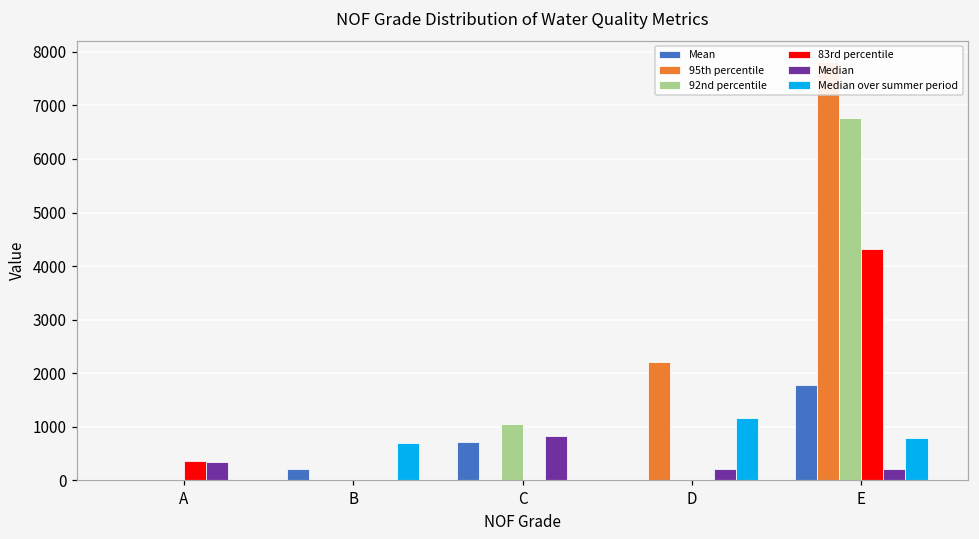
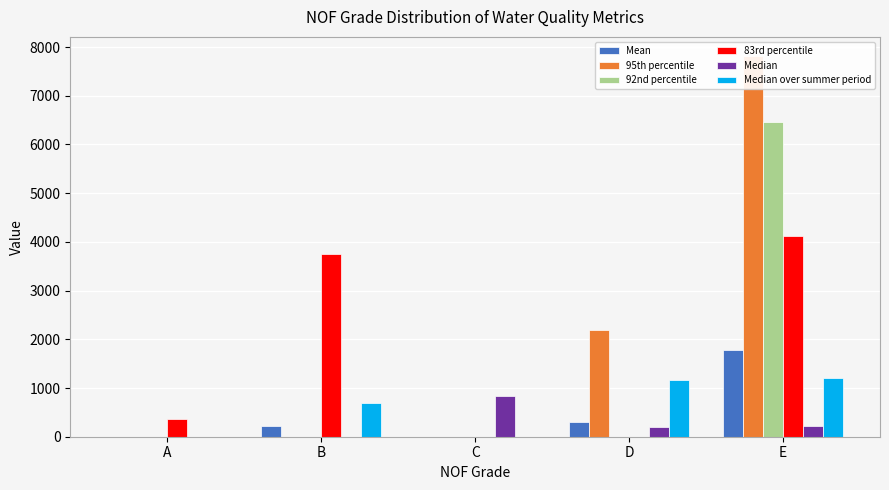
Median, A: 300 -> 0
83rd percentile, B: 0 -> 3700
Mean, C: 700 -> 0
92nd percentile, C: 1000 -> 0
Mean, D: 0 -> 300
92nd percentile, E: 6800 -> 6500
83rd percentile, E: 4300 -> 4100
Median over summer period, E: 800 -> 1200
